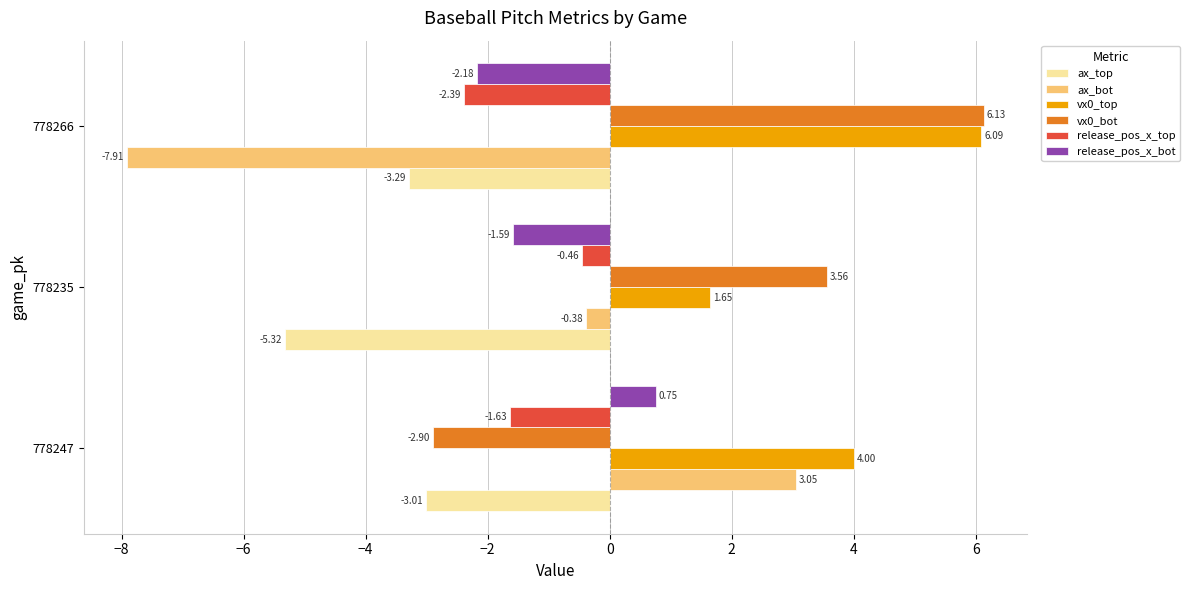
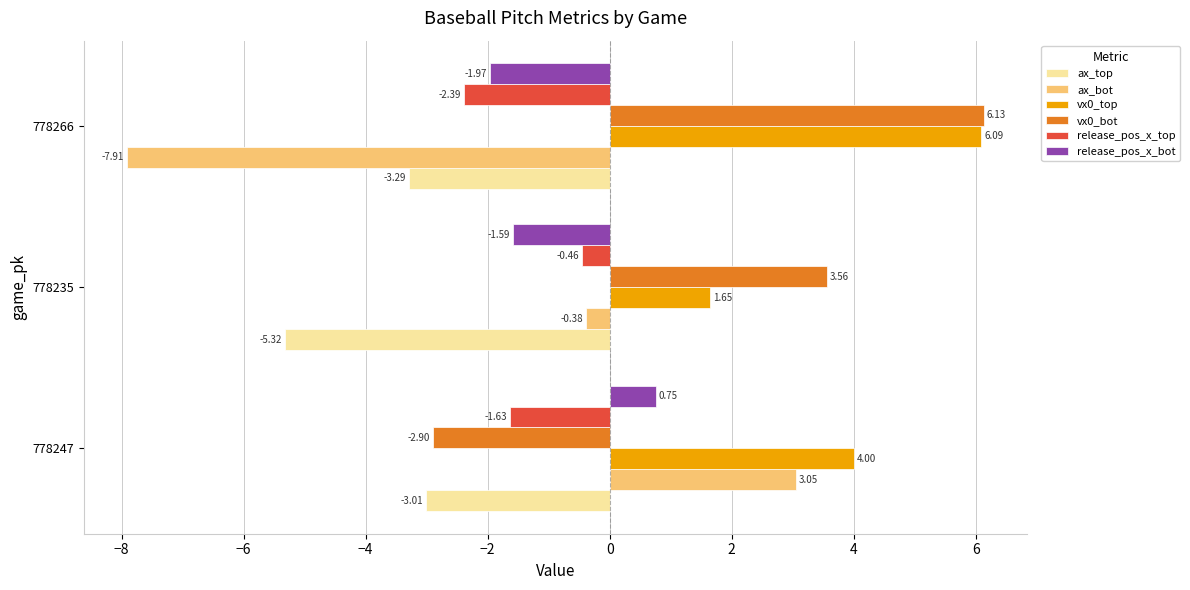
release_pos_x_bot, 778266: -2.18 -> -1.97
